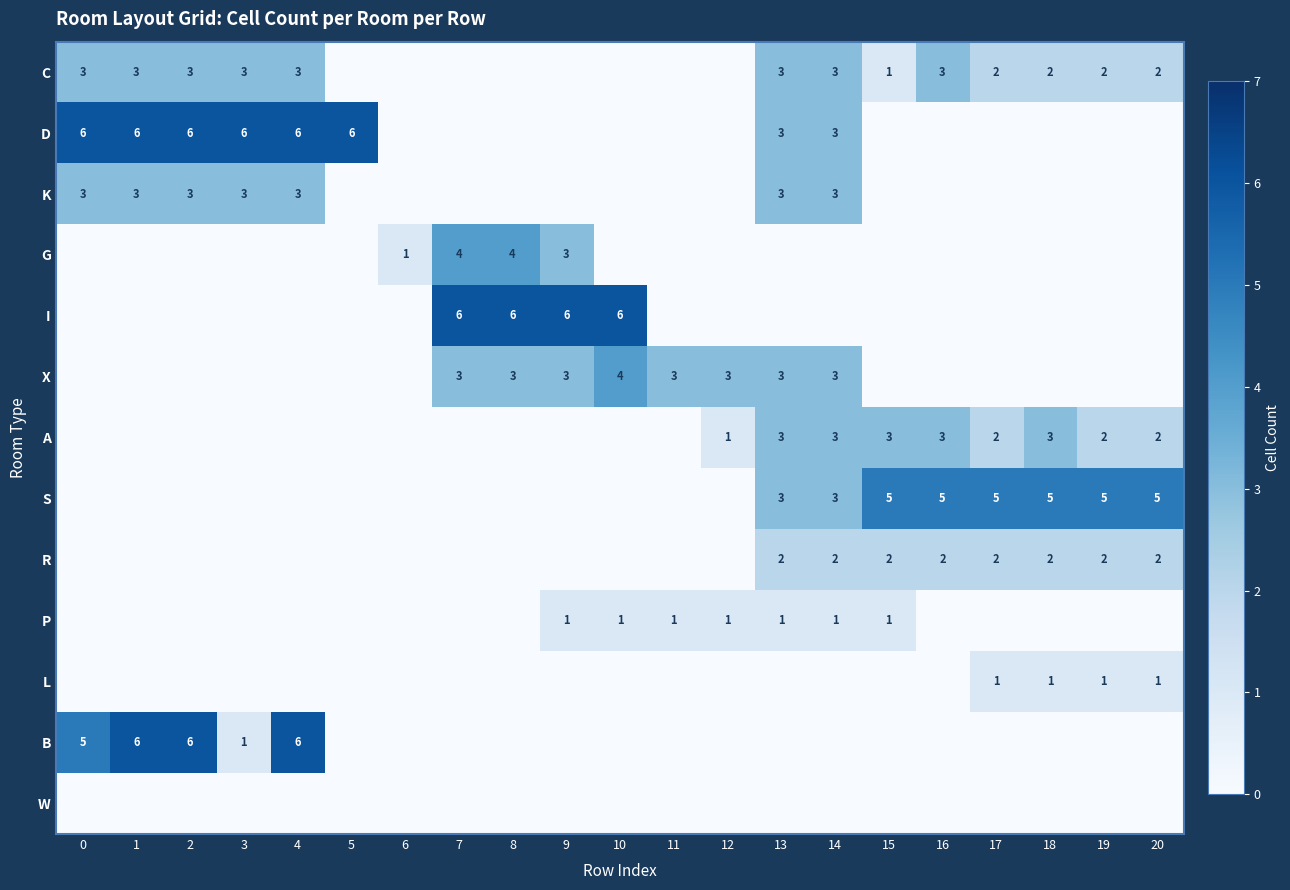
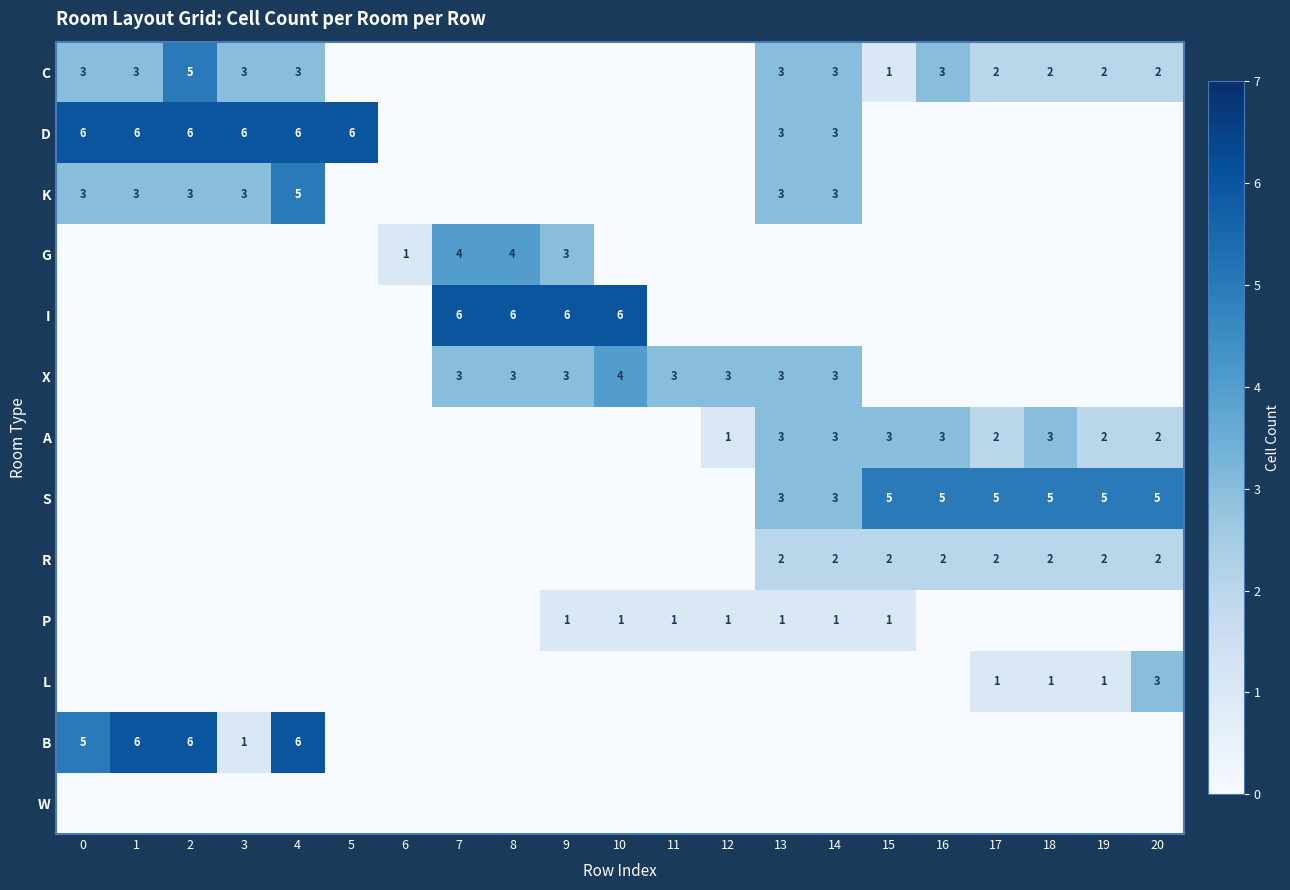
C, 2: 3 -> 5
K, 4: 3 -> 5
L, 20: 1 -> 3
